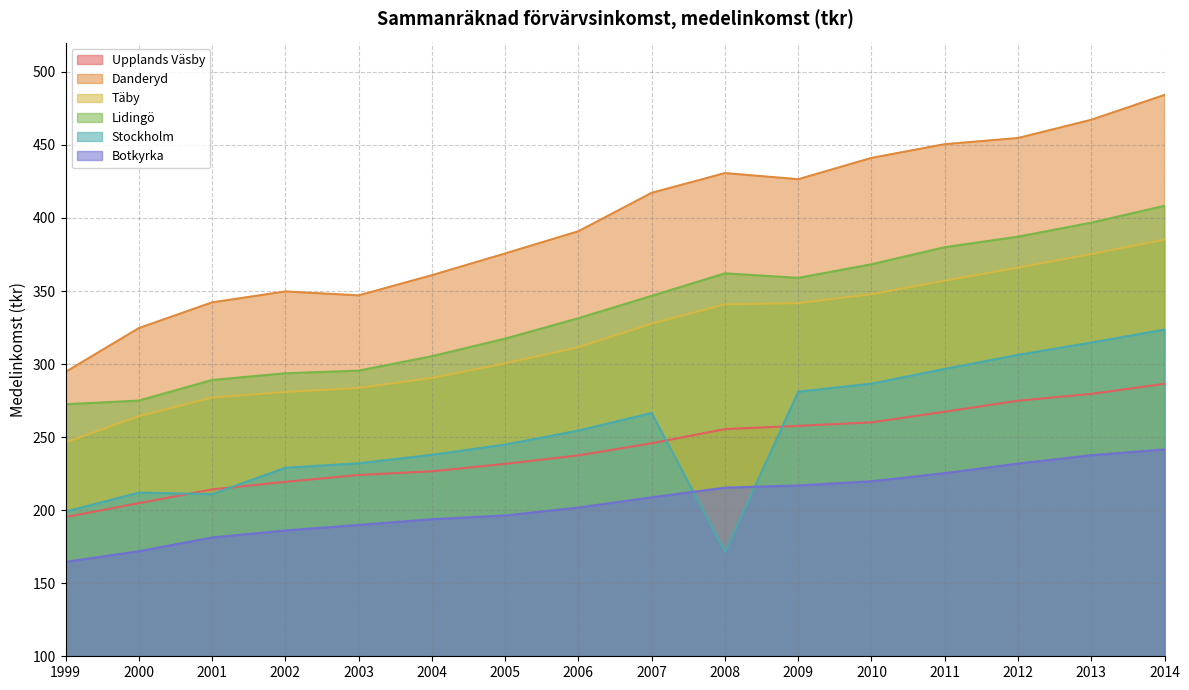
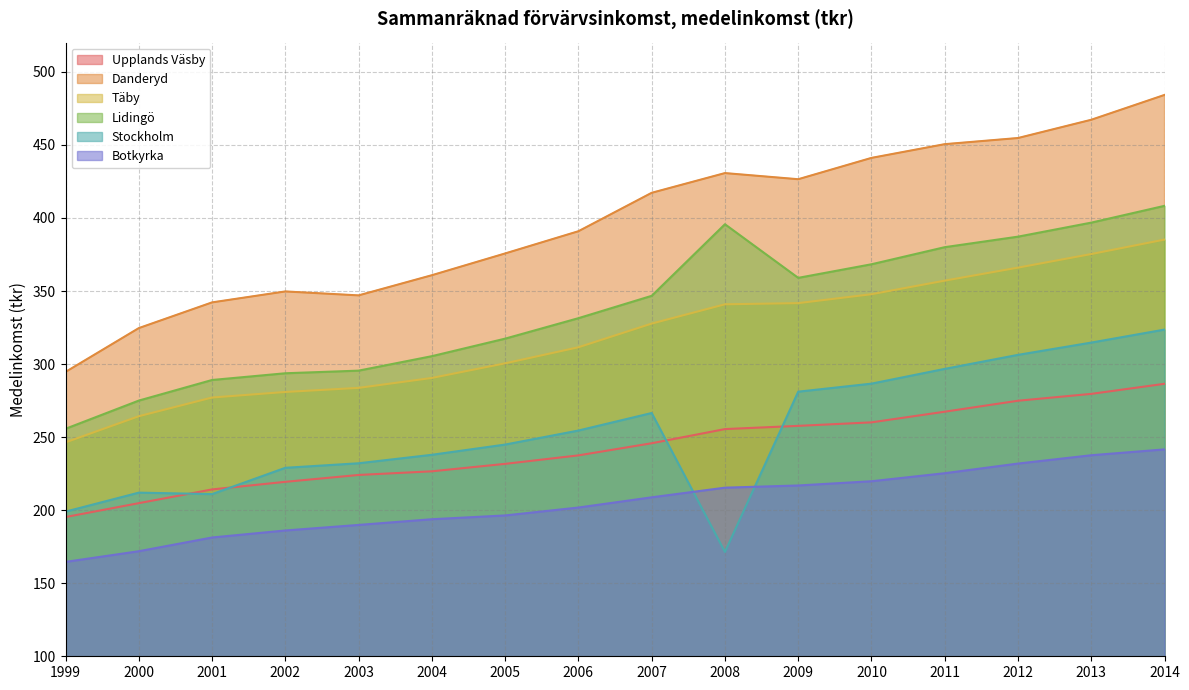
Lidingö, 1999: 273 -> 256
Lidingö, 2008: 362 -> 396
